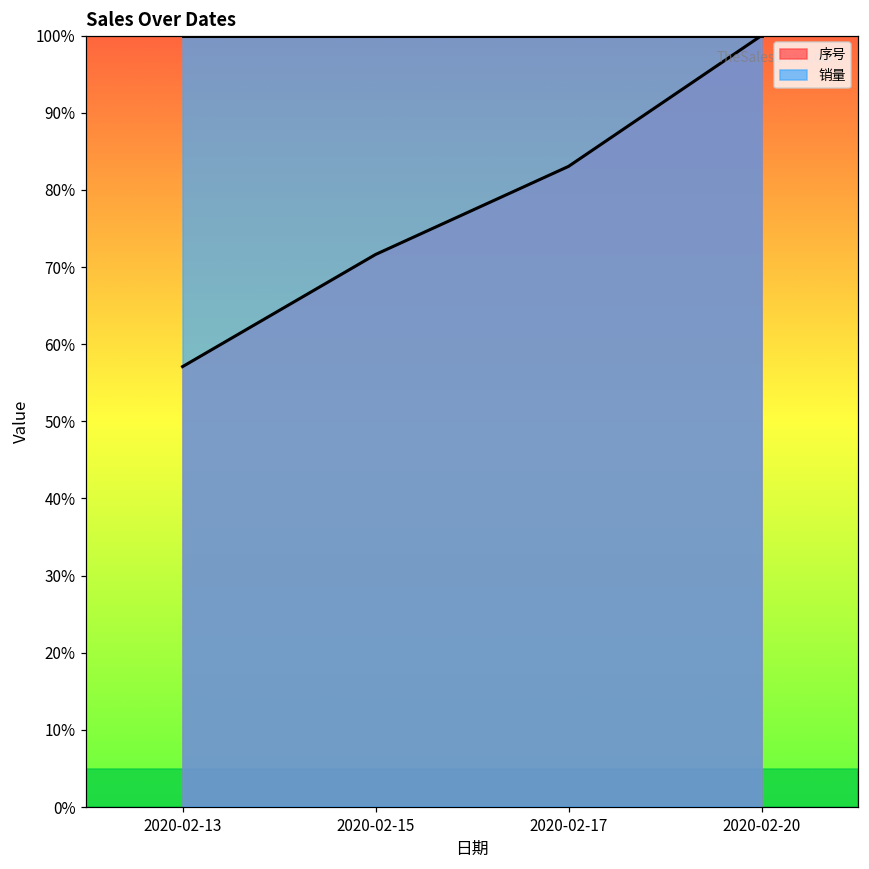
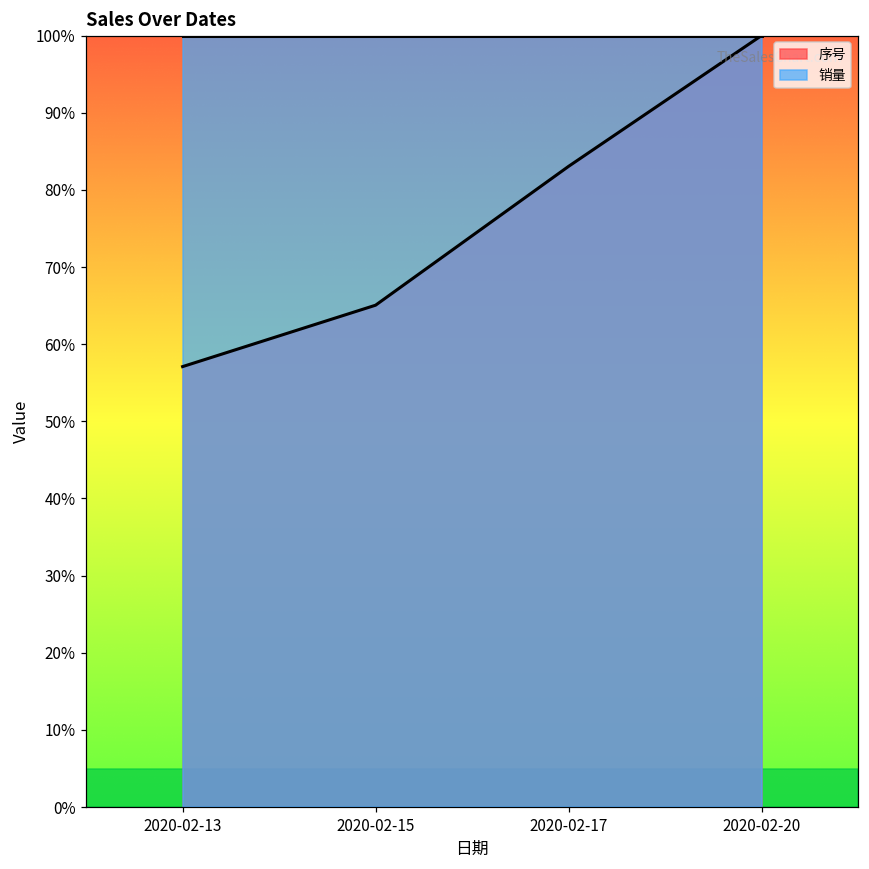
序号, 2020-02-15: 72% -> 65%
